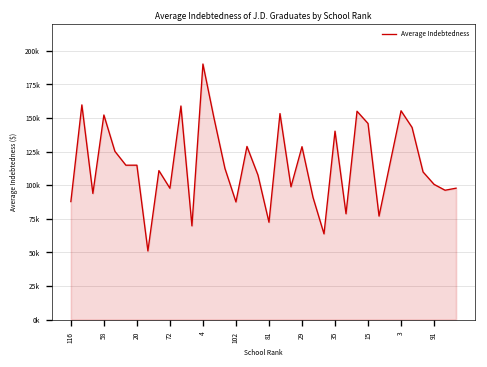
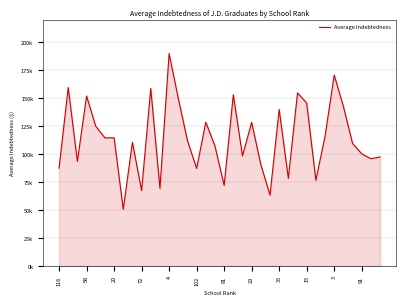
72: 98000 -> 68000
3: 155000 -> 171000
